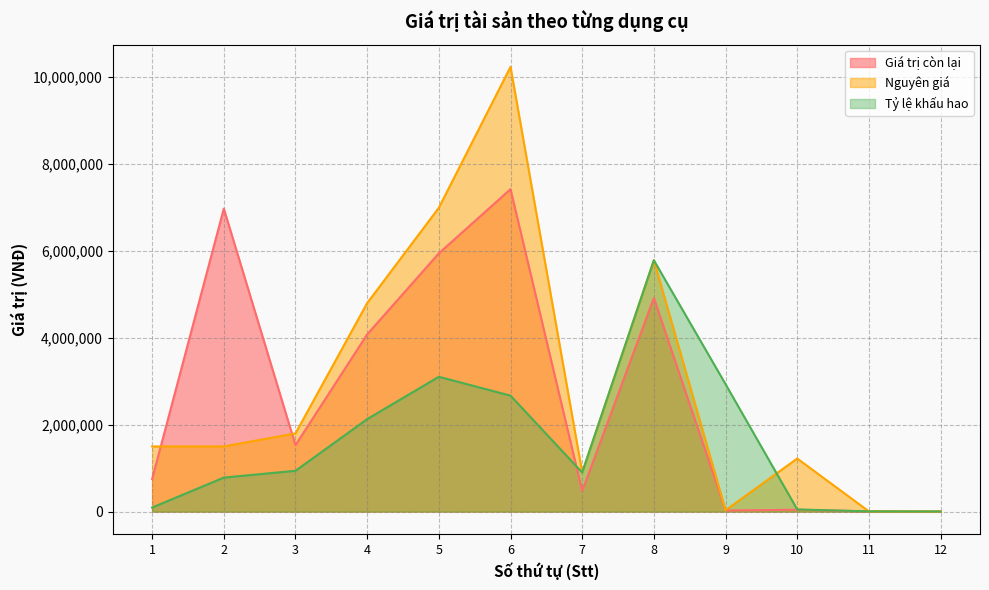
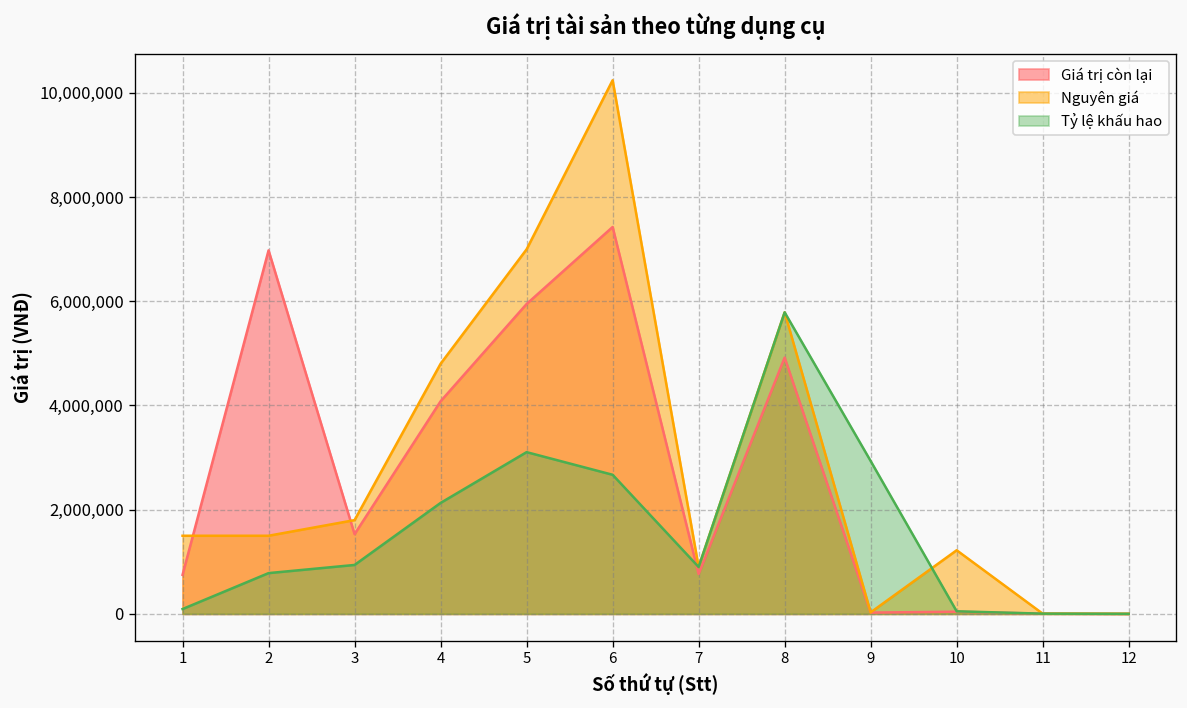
Giá trị còn lại, 7: 500,000 -> 800,000
